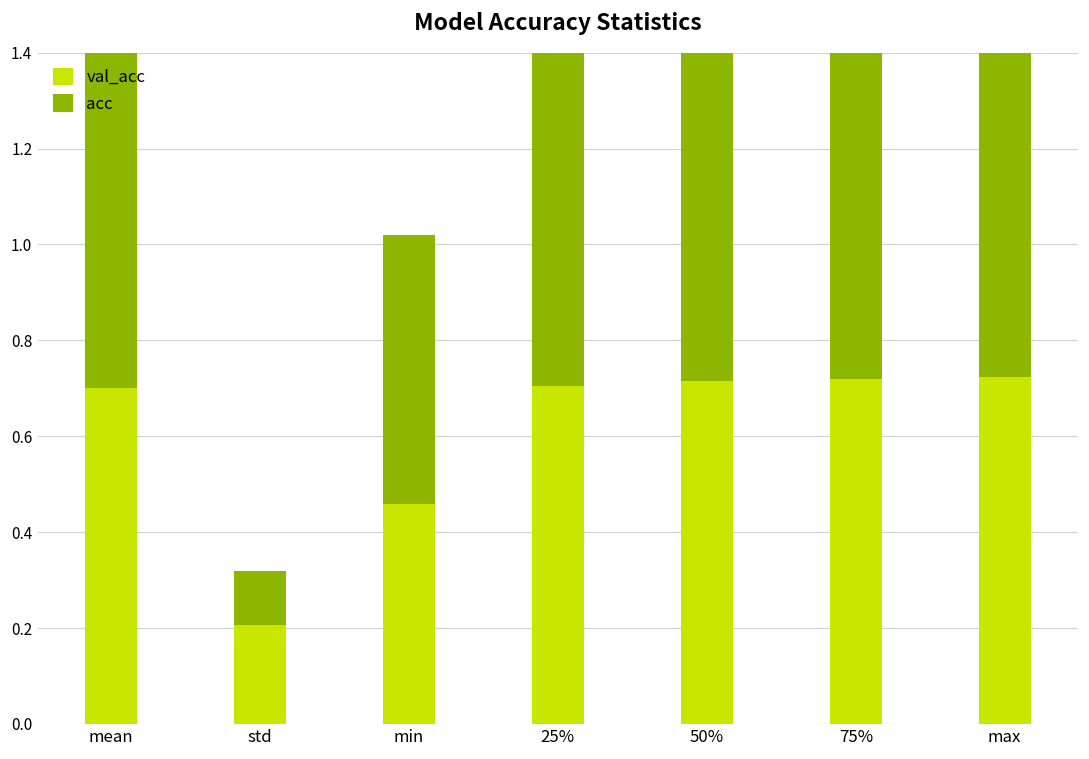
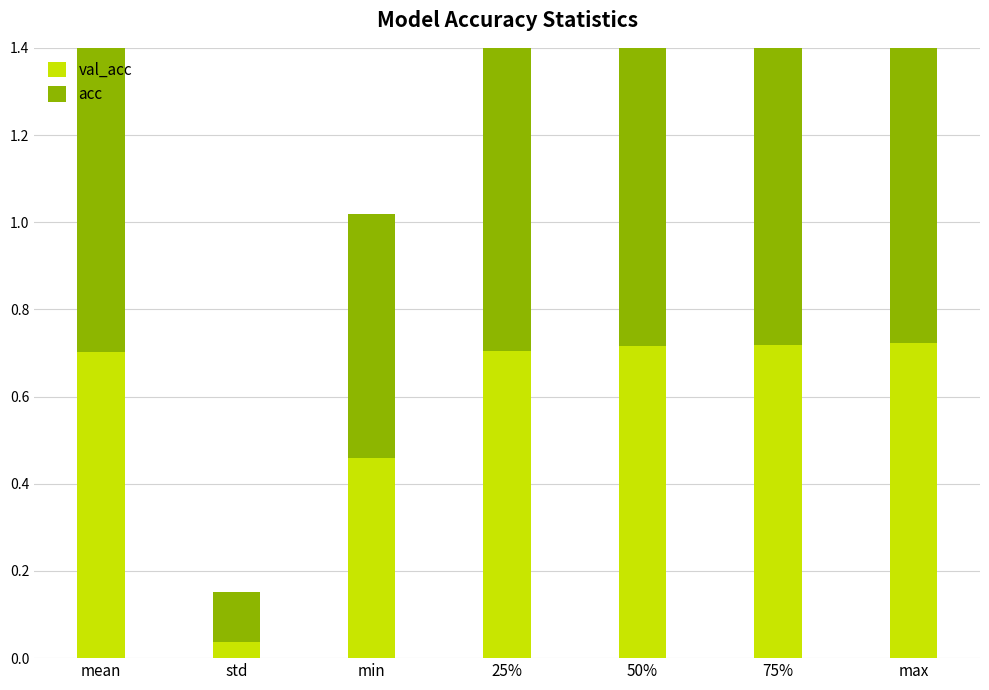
val_acc, std: 0.21 -> 0.04
